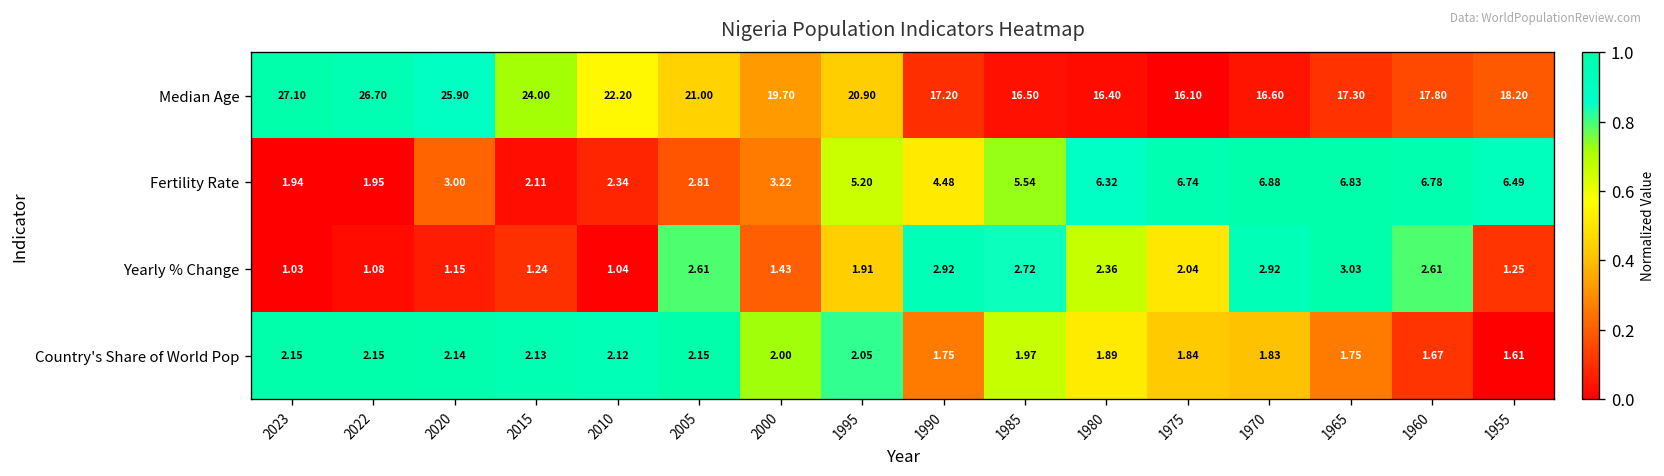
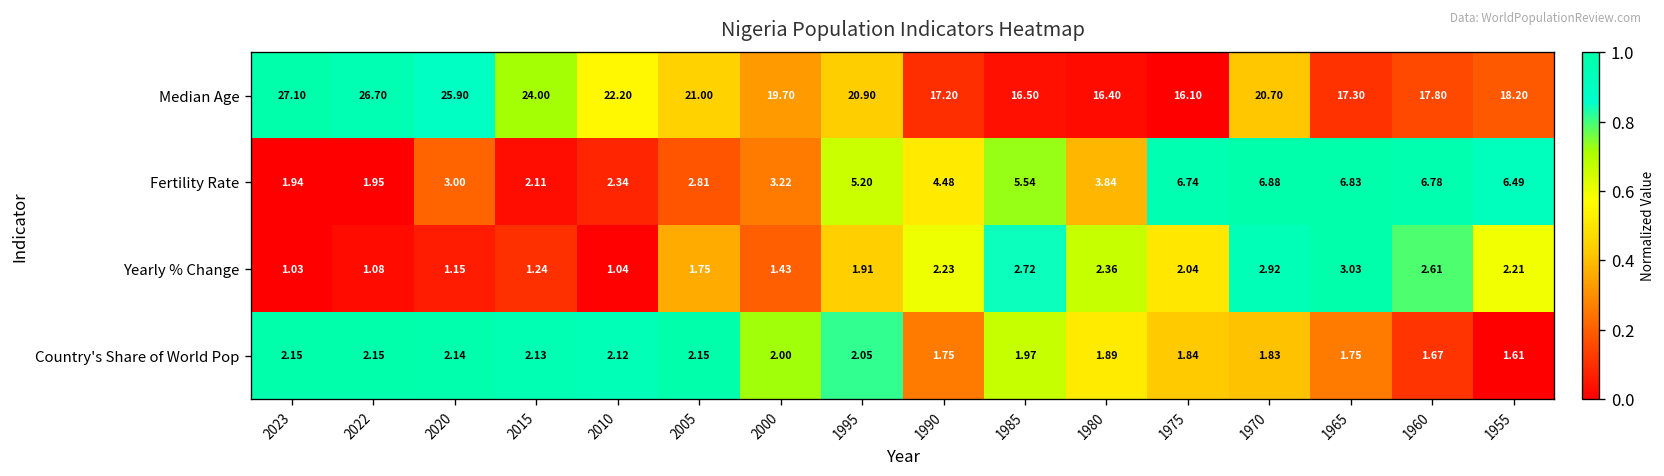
Median Age, 1970: 16.60 -> 20.70
Fertility Rate, 1980: 6.32 -> 3.84
Yearly % Change, 2005: 2.61 -> 1.75
Yearly % Change, 1990: 2.92 -> 2.23
Yearly % Change, 1955: 1.25 -> 2.21
